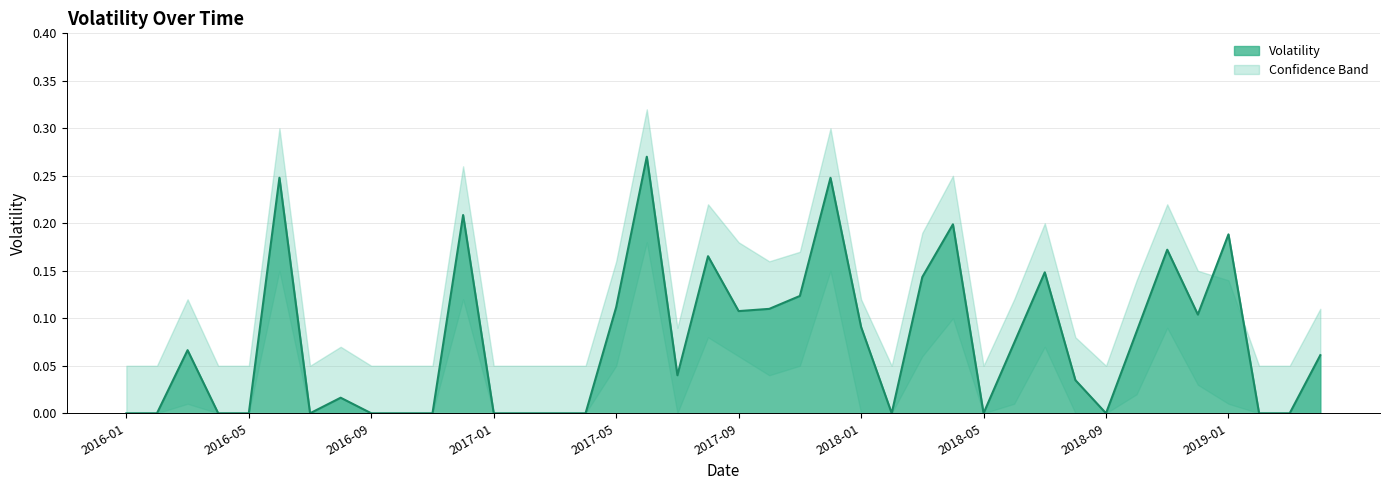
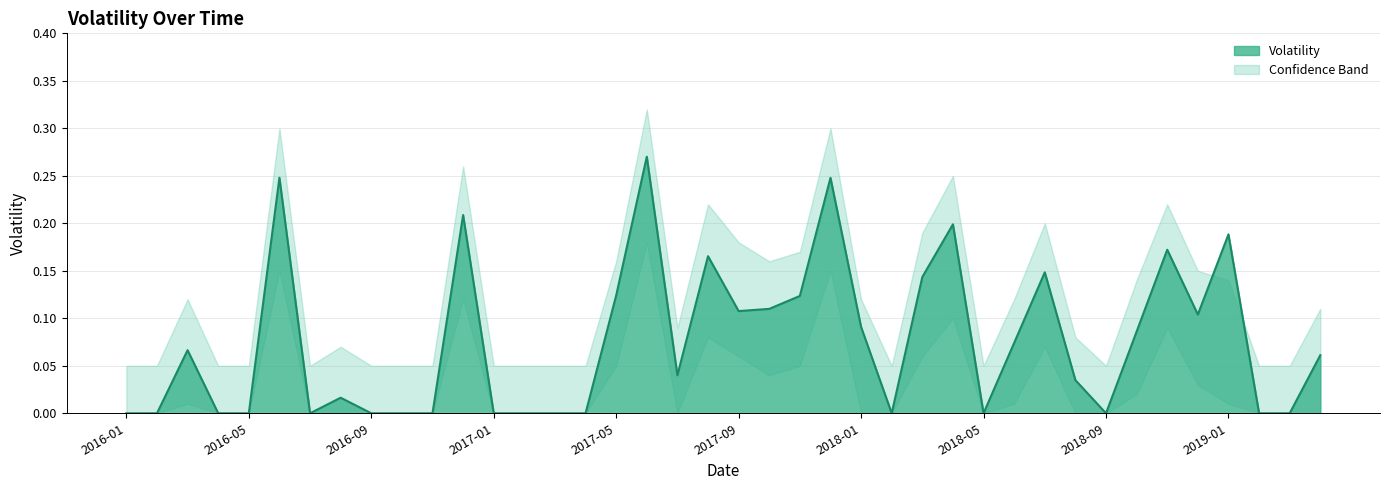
Volatility, 2017-05: 0.11 -> 0.12
